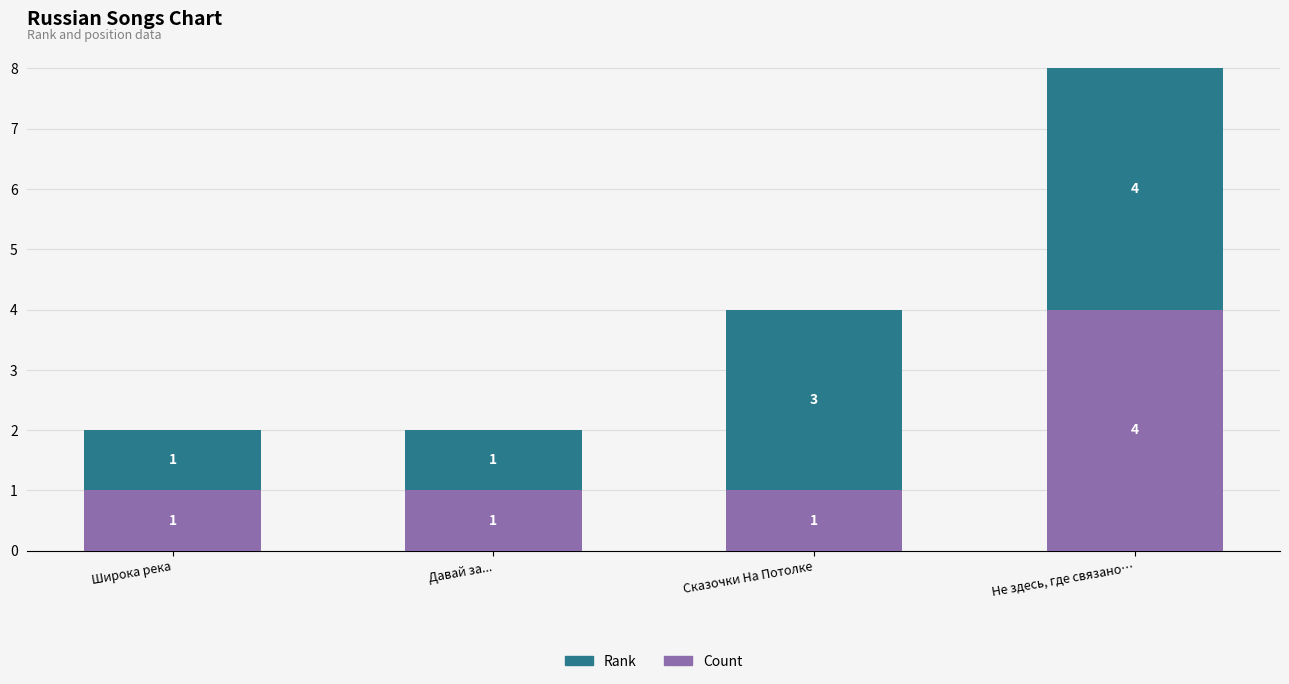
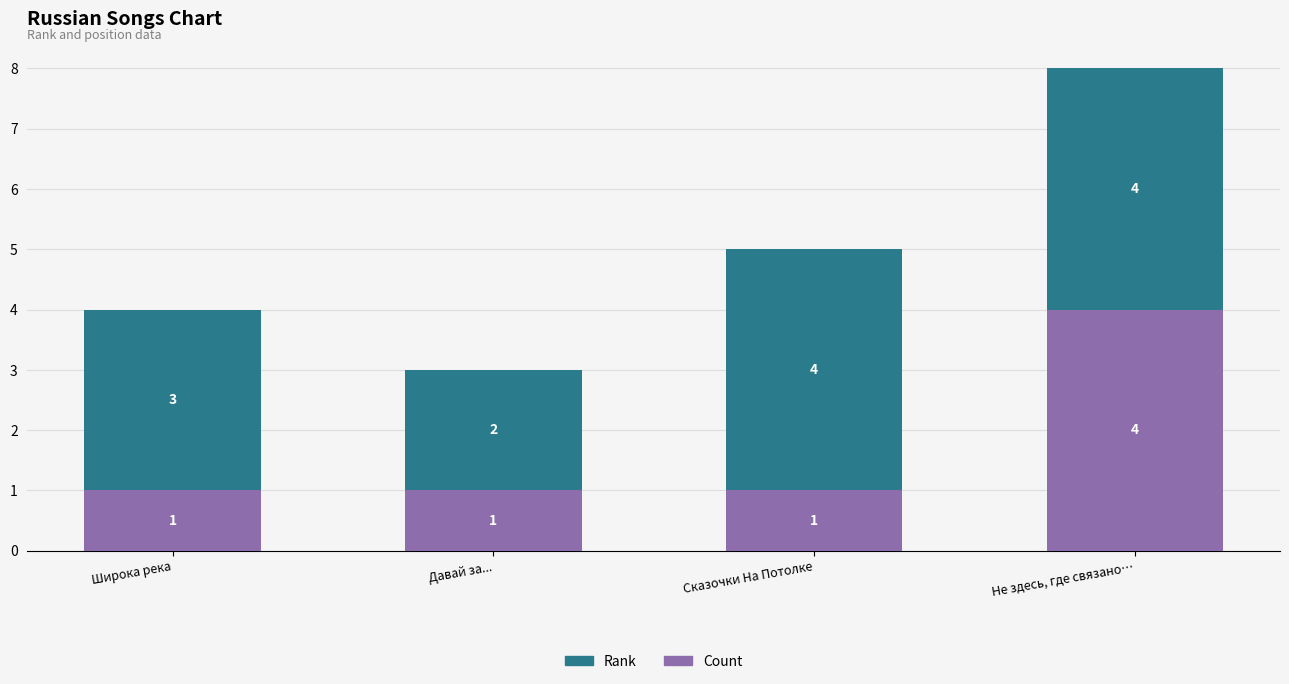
Rank, Широка река: 1 -> 3
Rank, Давай за...: 1 -> 2
Rank, Сказочки На Потолке: 3 -> 4
